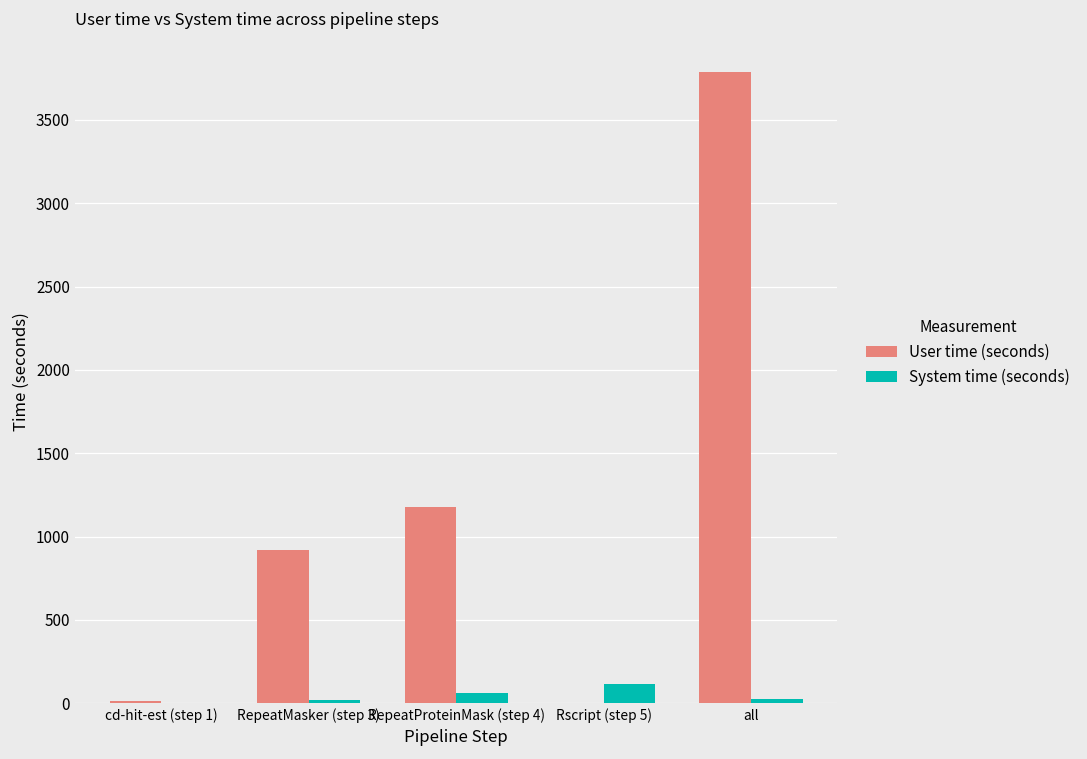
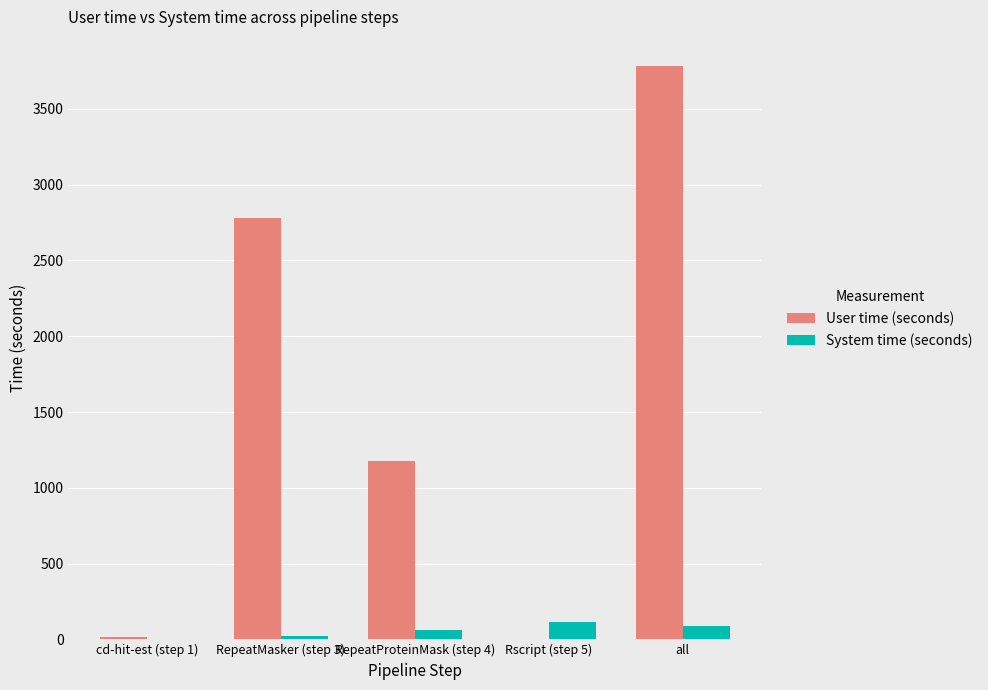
User time (seconds), RepeatMasker (step 3): 920 -> 2780
System time (seconds), all: 30 -> 90
